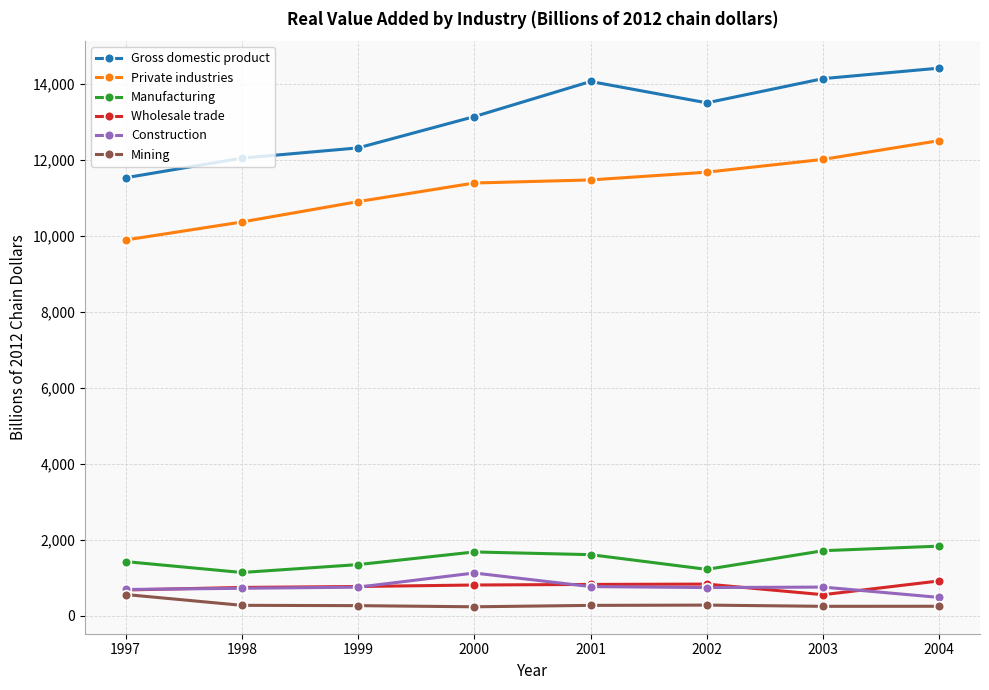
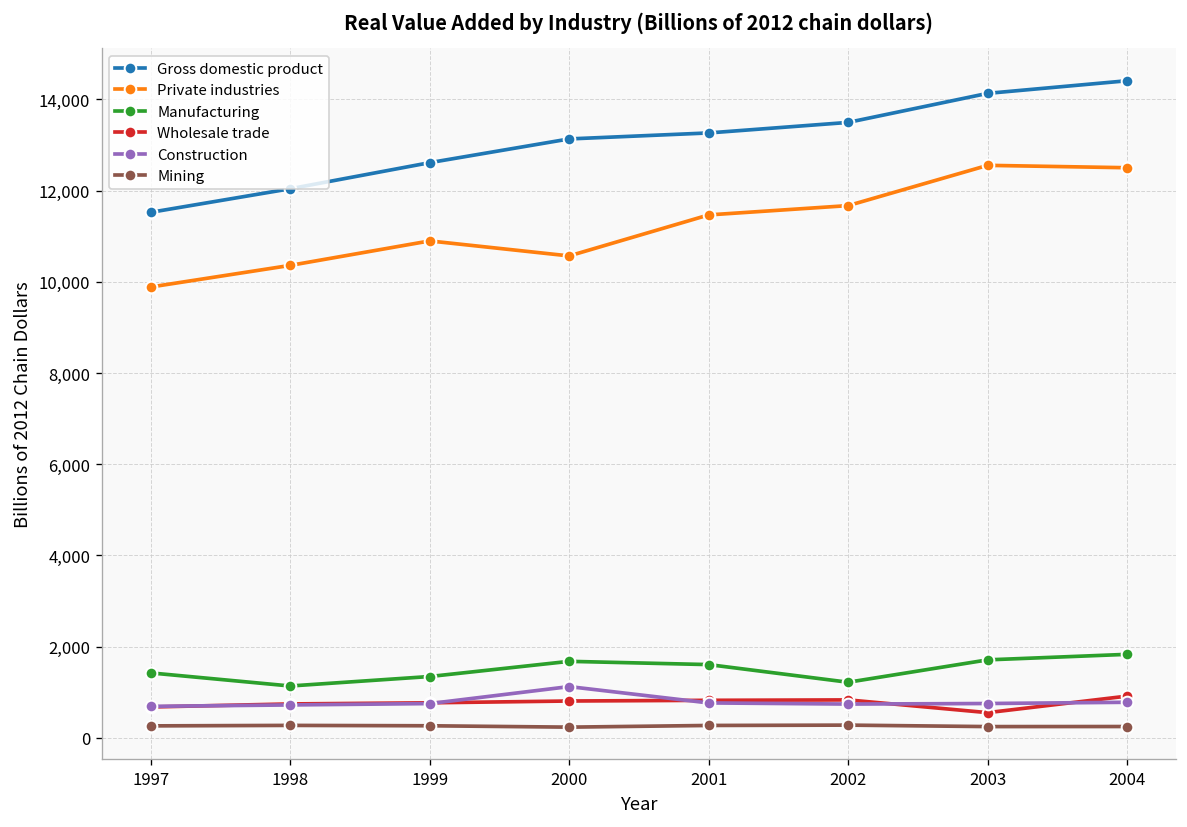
Mining, 1997: 600 -> 300
Gross domestic product, 1999: 12,300 -> 12,600
Private industries, 2000: 11,400 -> 10,600
Gross domestic product, 2001: 14,100 -> 13,300
Private industries, 2003: 12,000 -> 12,600
Construction, 2004: 500 -> 800
